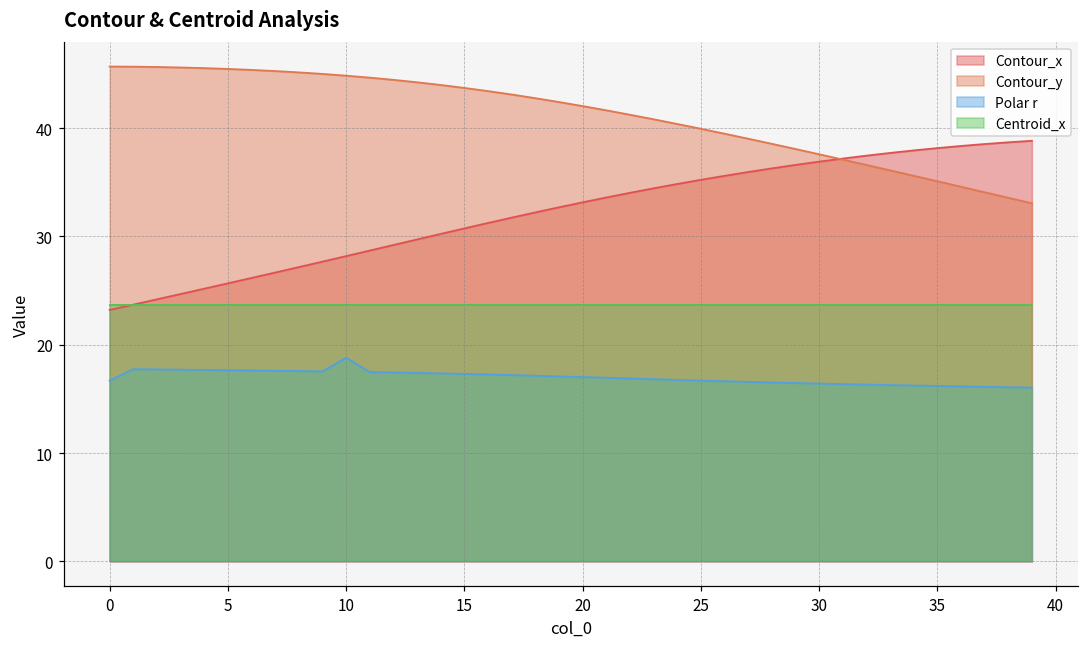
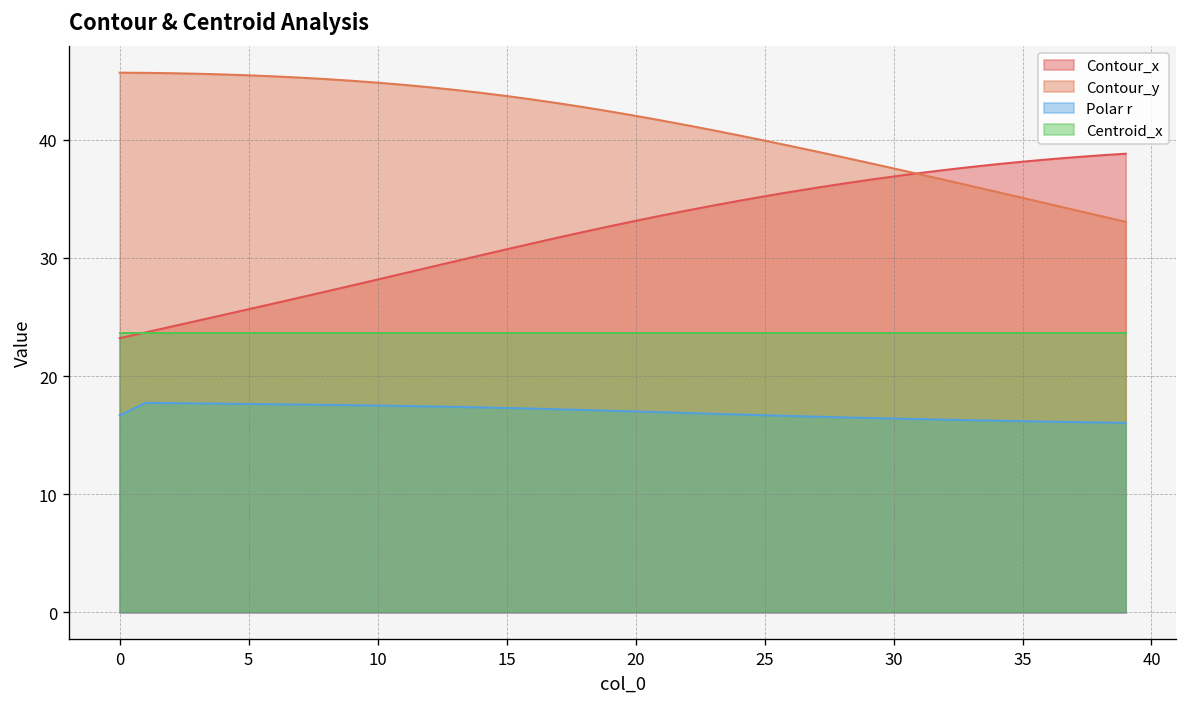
Polar r, 10: 19 -> 18
